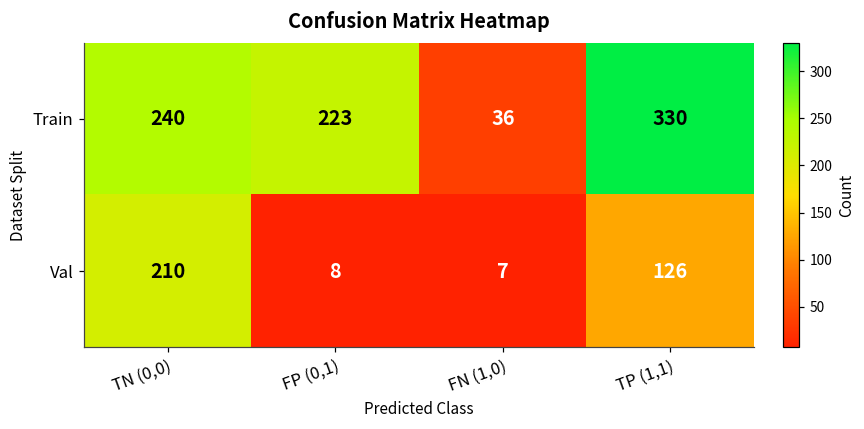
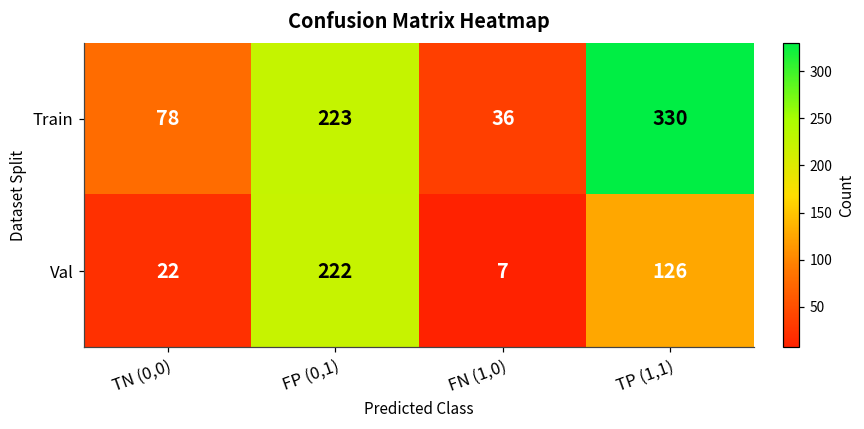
Train, TN (0,0): 240 -> 78
Val, TN (0,0): 210 -> 22
Val, FP (0,1): 8 -> 222
